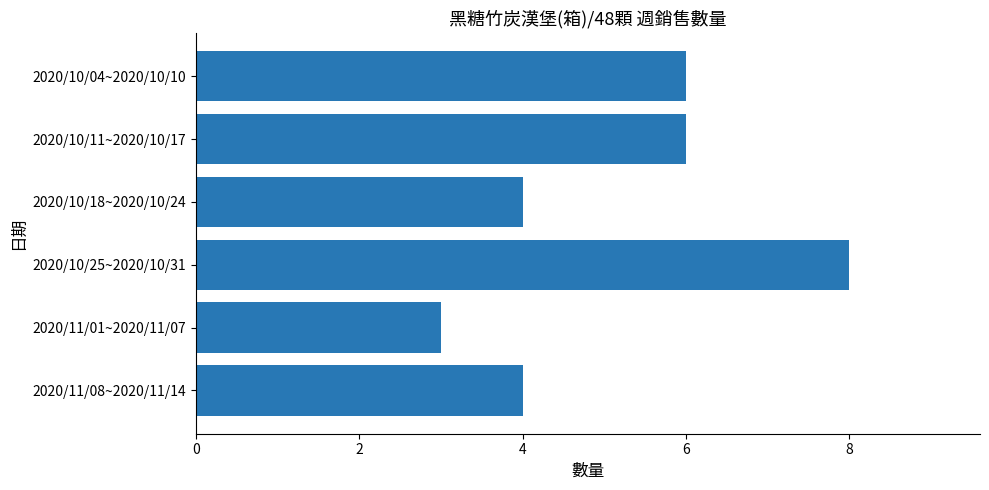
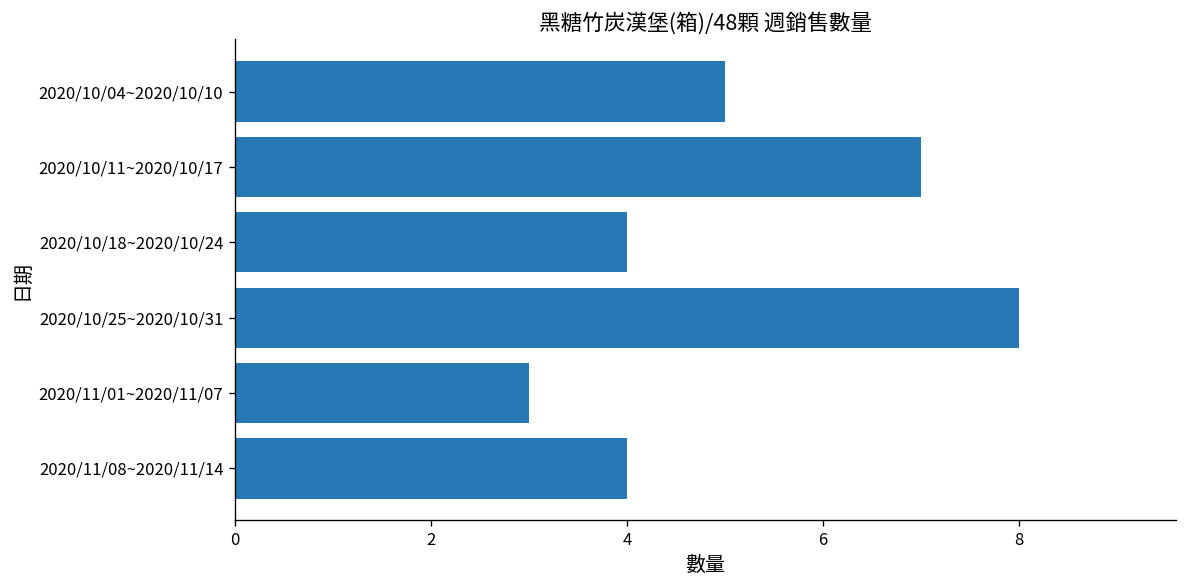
2020/10/04~2020/10/10: 6 -> 5
2020/10/11~2020/10/17: 6 -> 7
